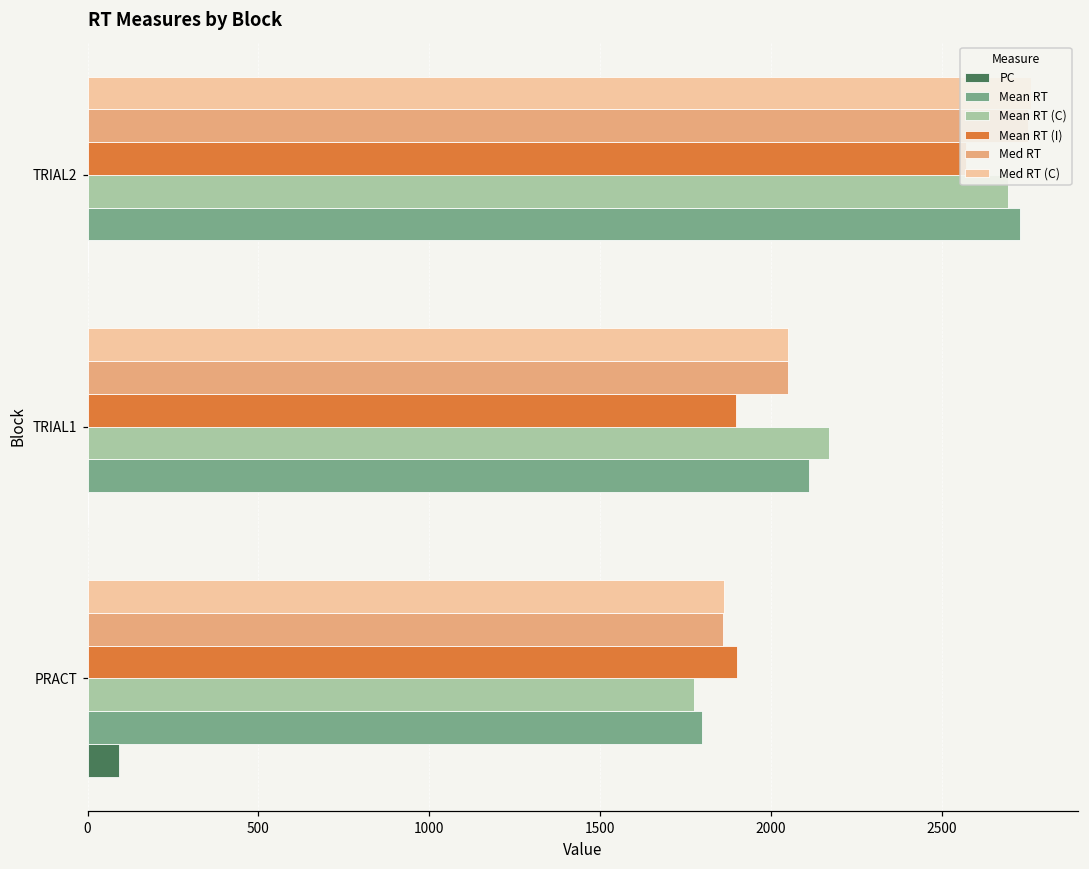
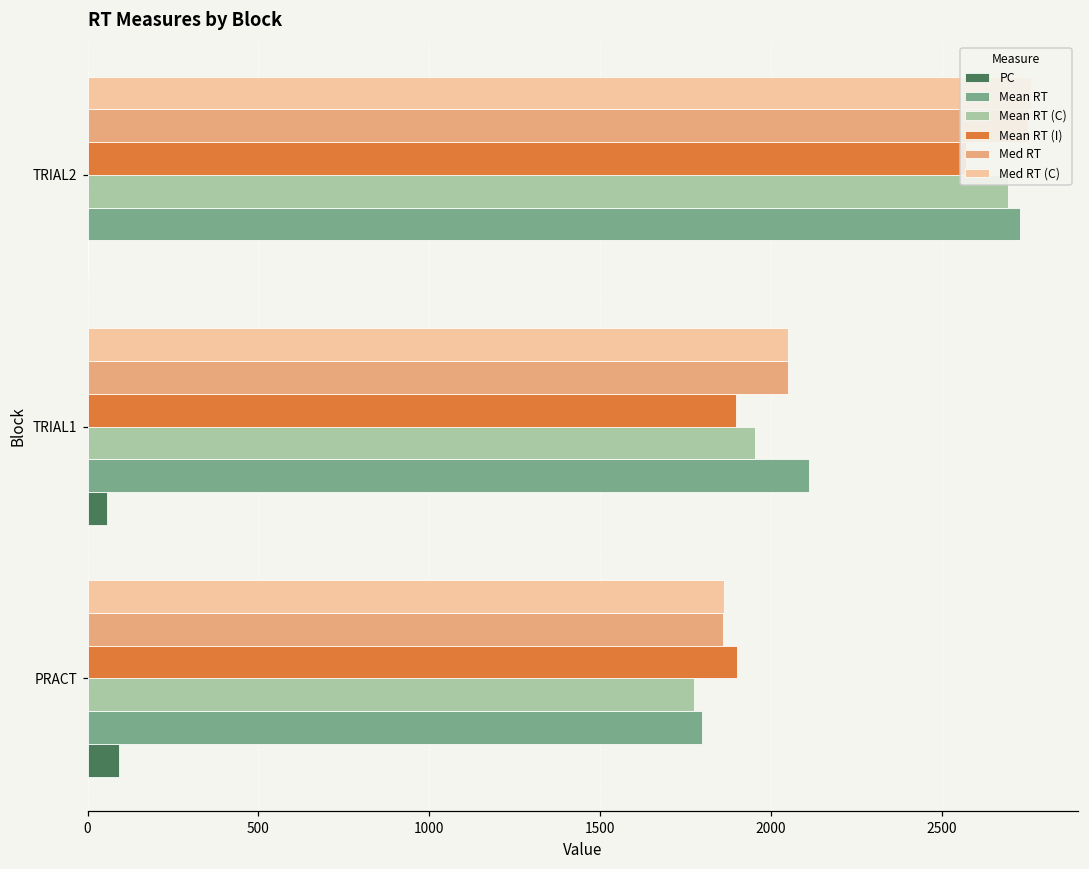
Mean RT (C), TRIAL1: 2170 -> 1950
PC, TRIAL1: 0 -> 60
